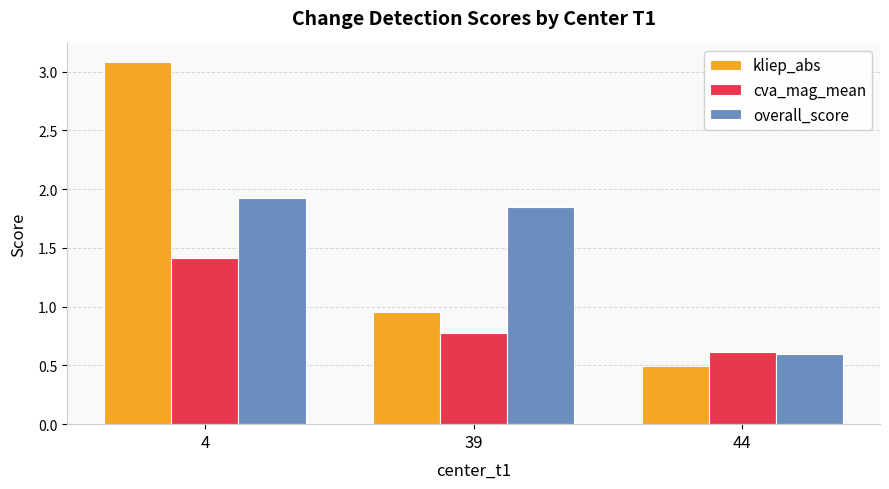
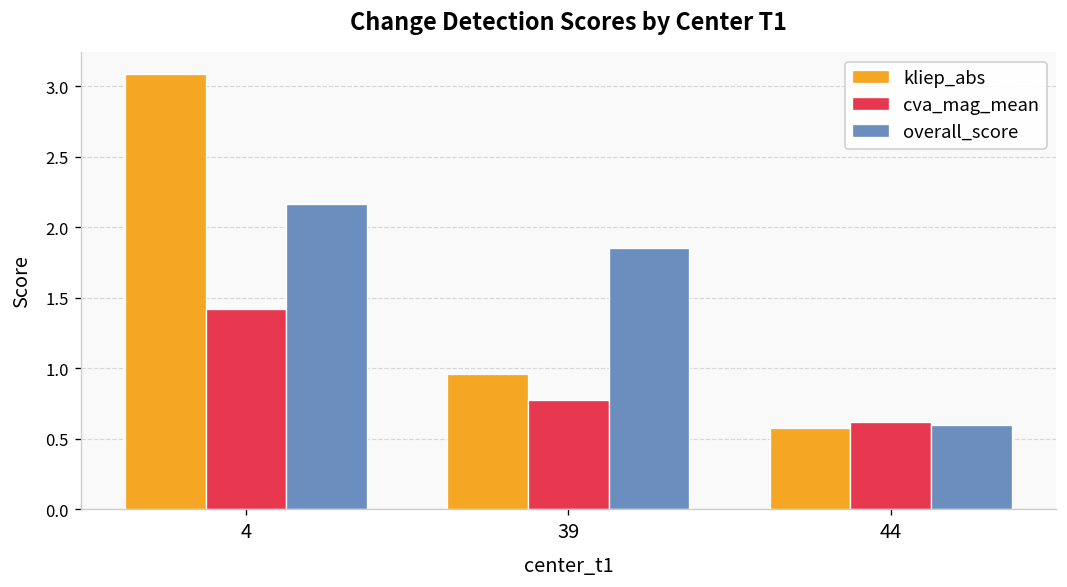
overall_score, 4: 1.92 -> 2.17
kliep_abs, 44: 0.49 -> 0.57
